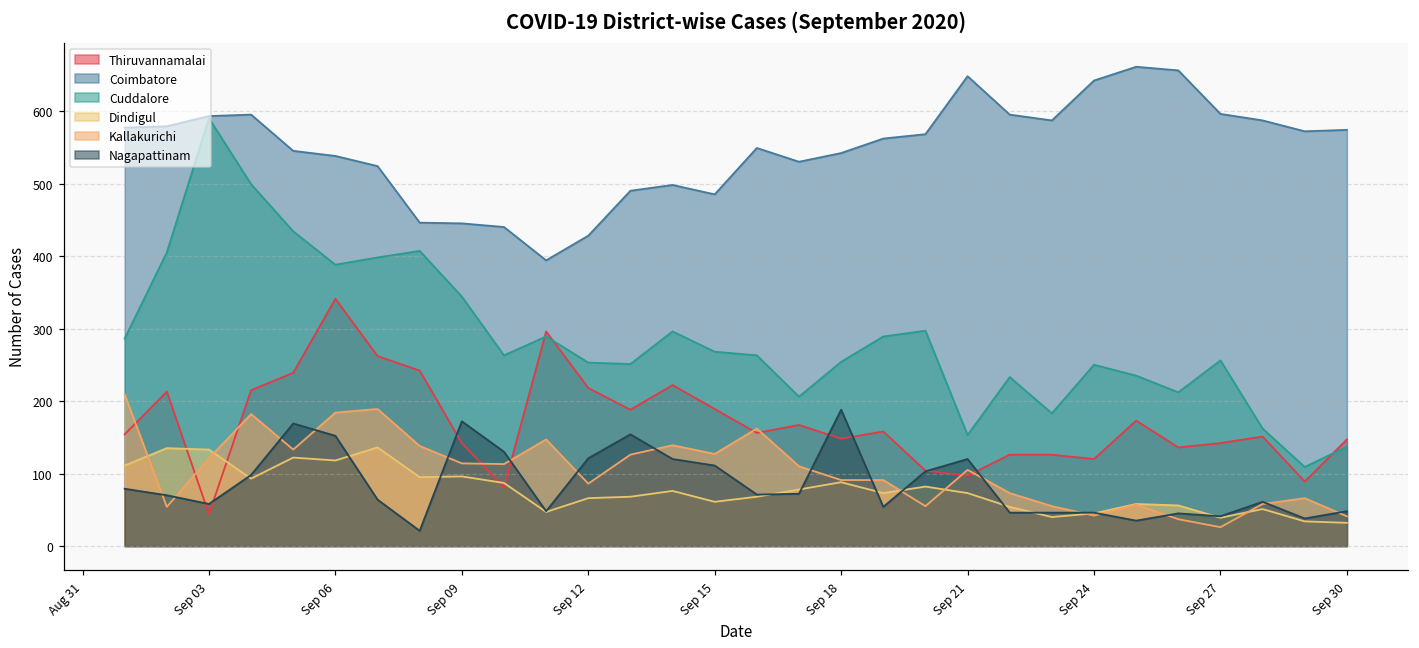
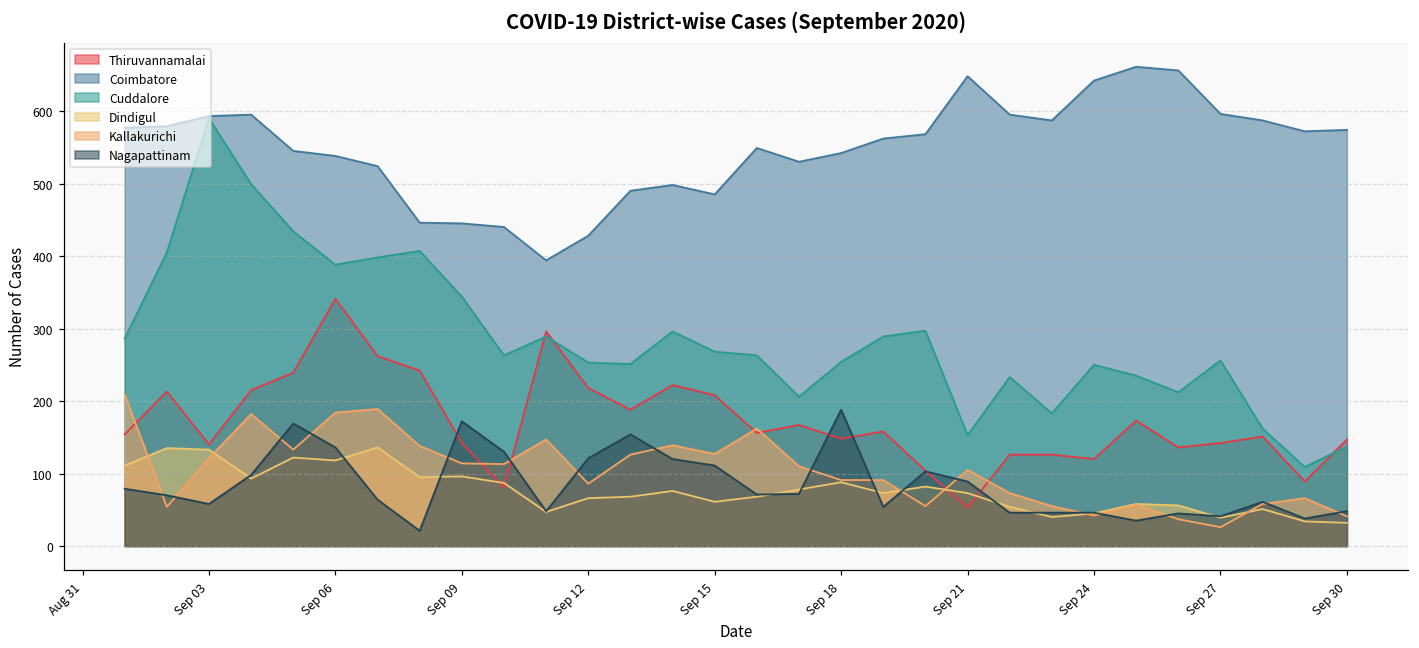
Thiruvannamalai, Sep 03: 40 -> 140
Nagapattinam, Sep 06: 150 -> 140
Thiruvannamalai, Sep 15: 190 -> 210
Thiruvannamalai, Sep 21: 100 -> 50
Nagapattinam, Sep 21: 120 -> 90
